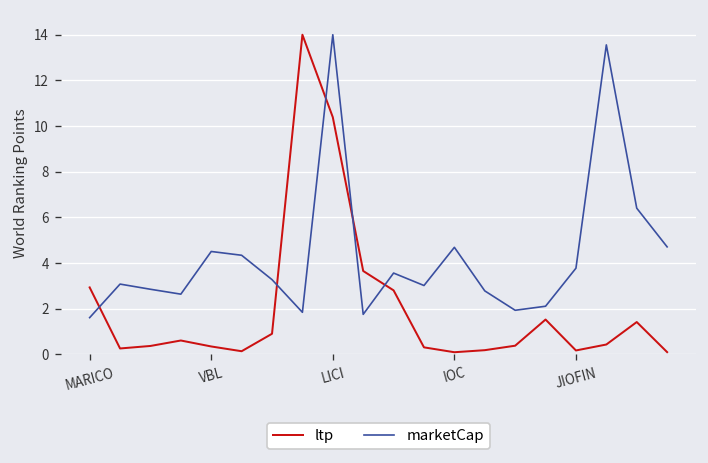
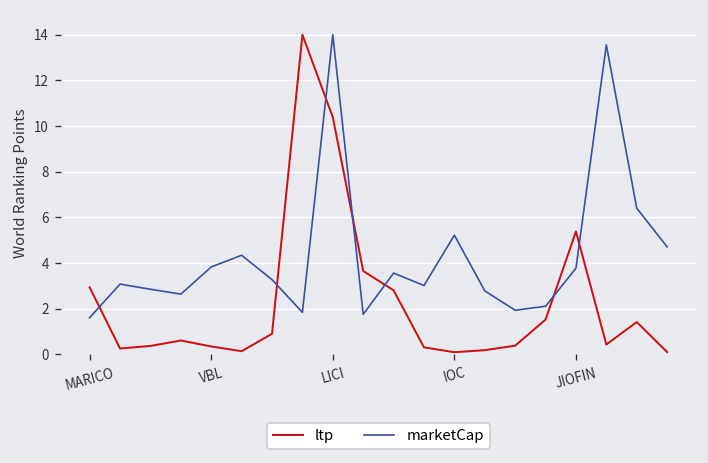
marketCap, VBL: 4.5 -> 3.8
marketCap, IOC: 4.7 -> 5.2
ltp, JIOFIN: 0.2 -> 5.4
